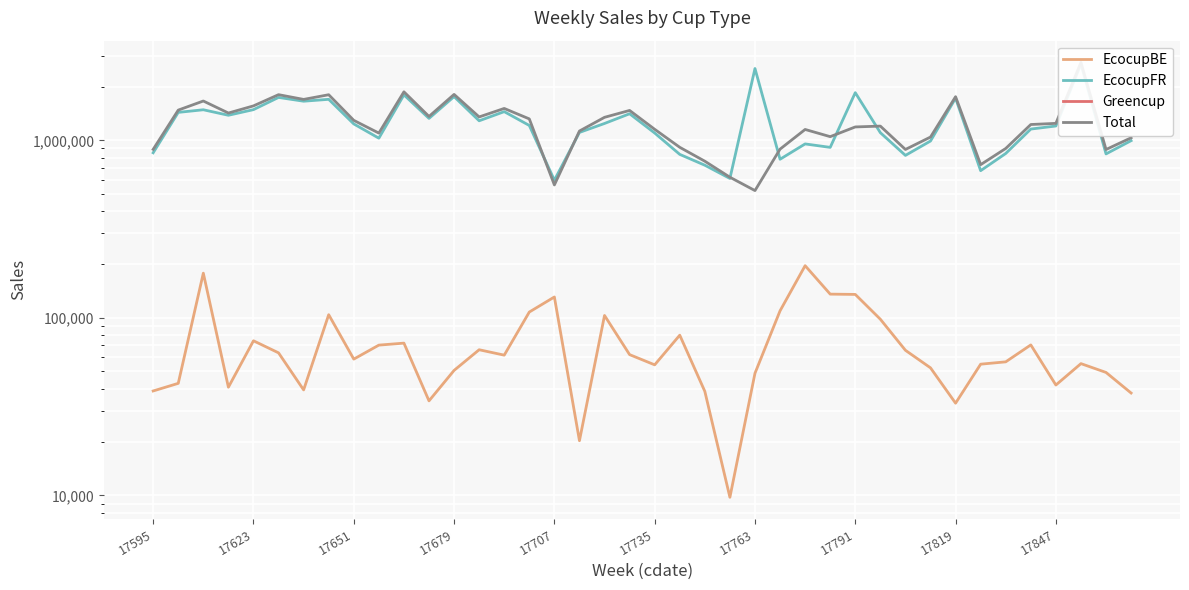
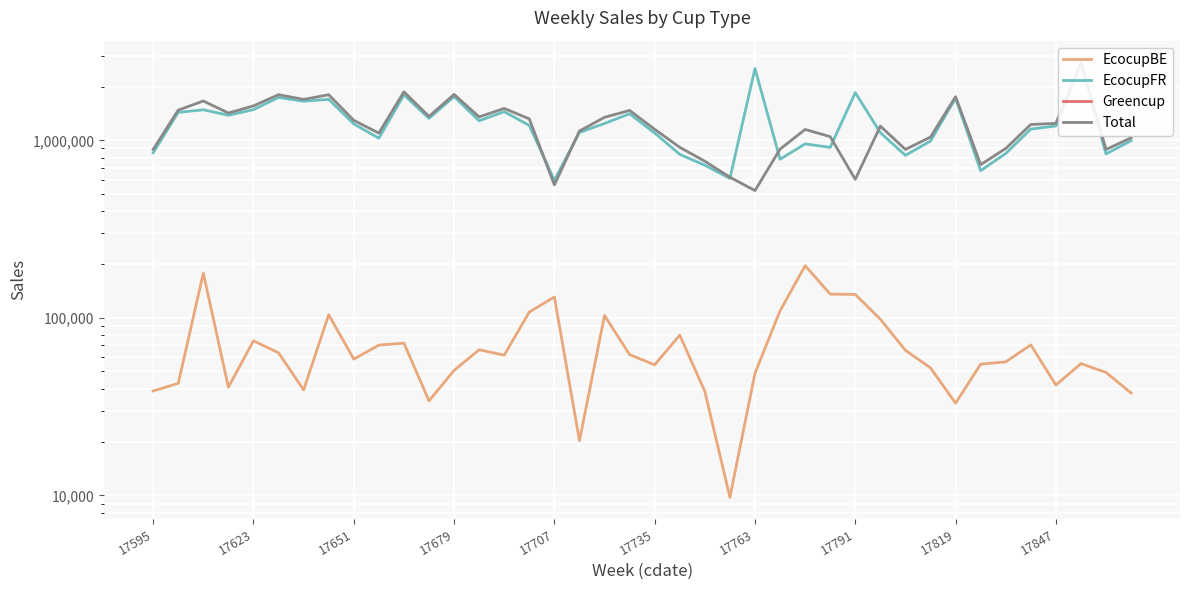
Total, 17791: 1,200,000 -> 600,000
